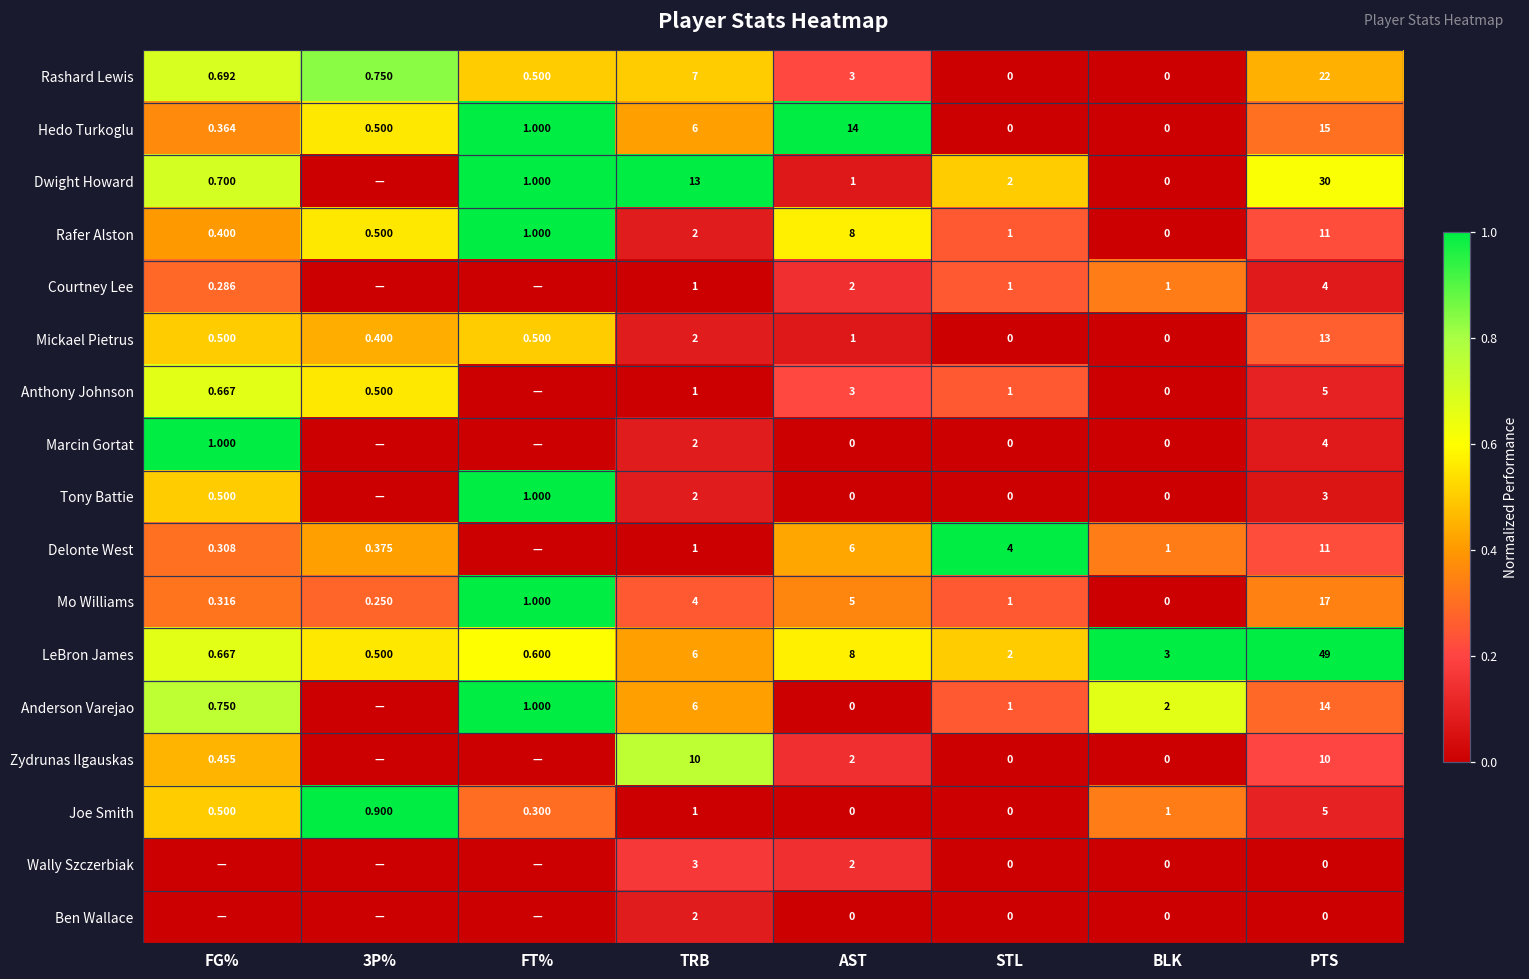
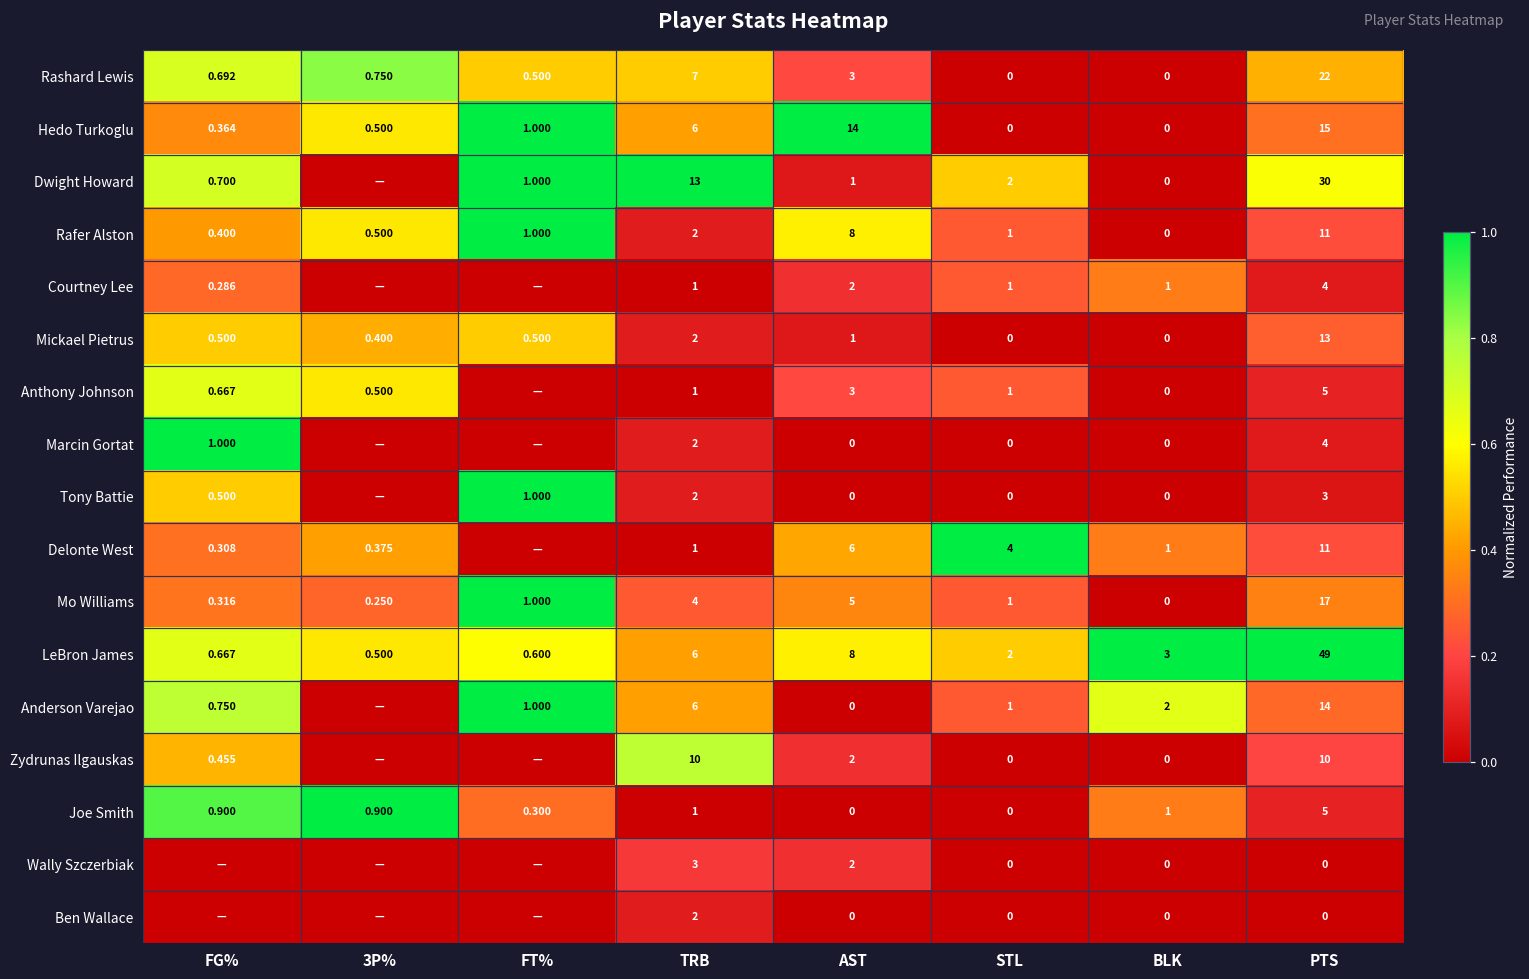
Joe Smith, FG%: 0.500 -> 0.900
